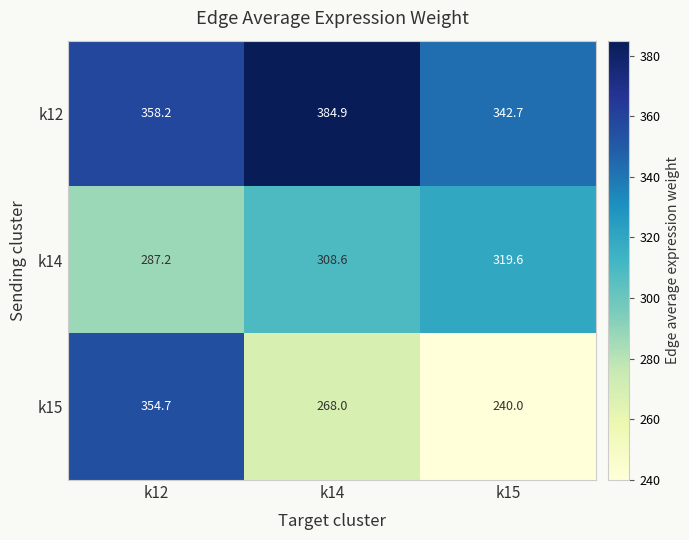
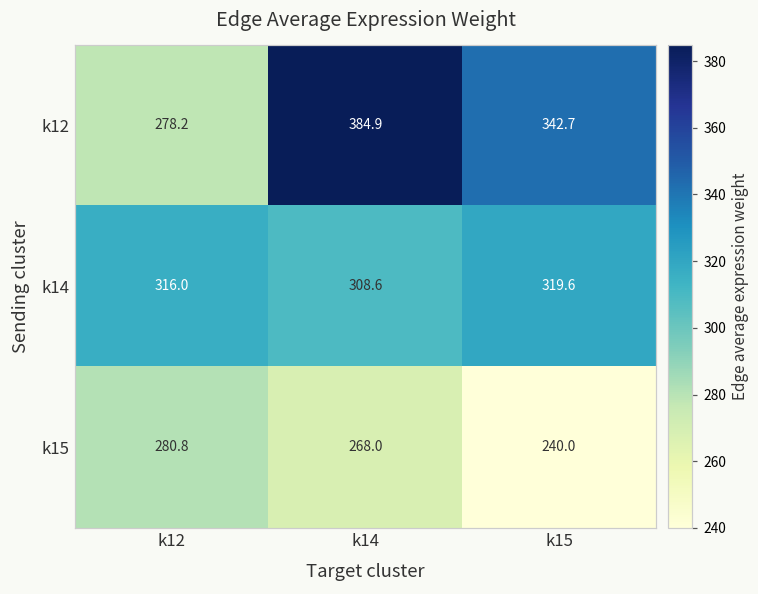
k12, k12: 358.2 -> 278.2
k14, k12: 287.2 -> 316.0
k15, k12: 354.7 -> 280.8
